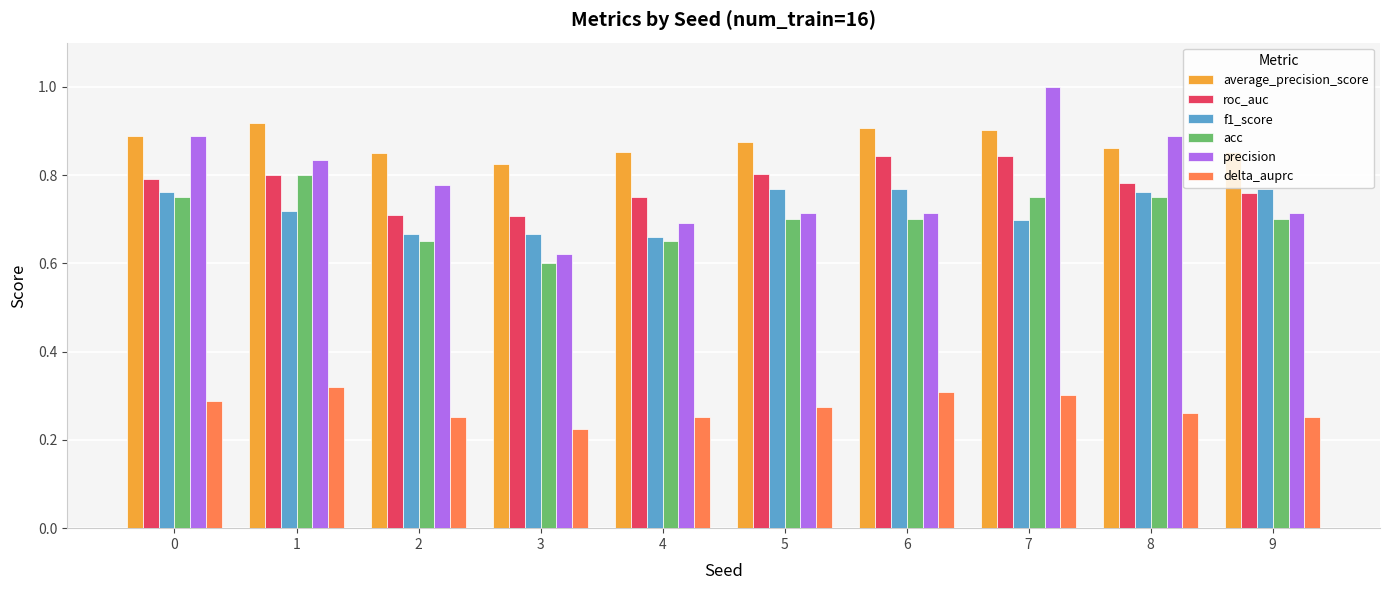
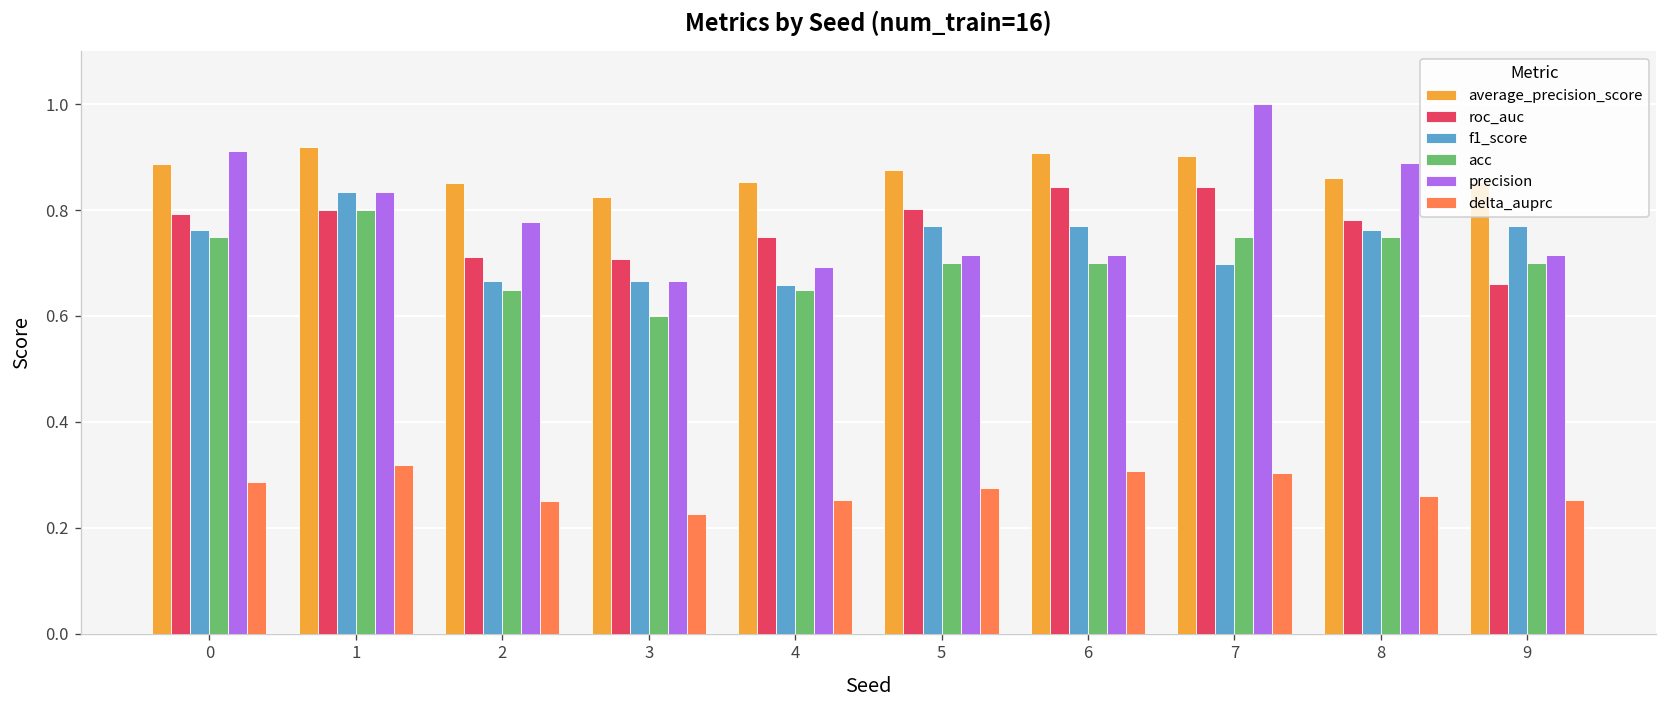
precision, 0: 0.89 -> 0.91
f1_score, 1: 0.72 -> 0.83
precision, 3: 0.62 -> 0.67
roc_auc, 9: 0.76 -> 0.66
